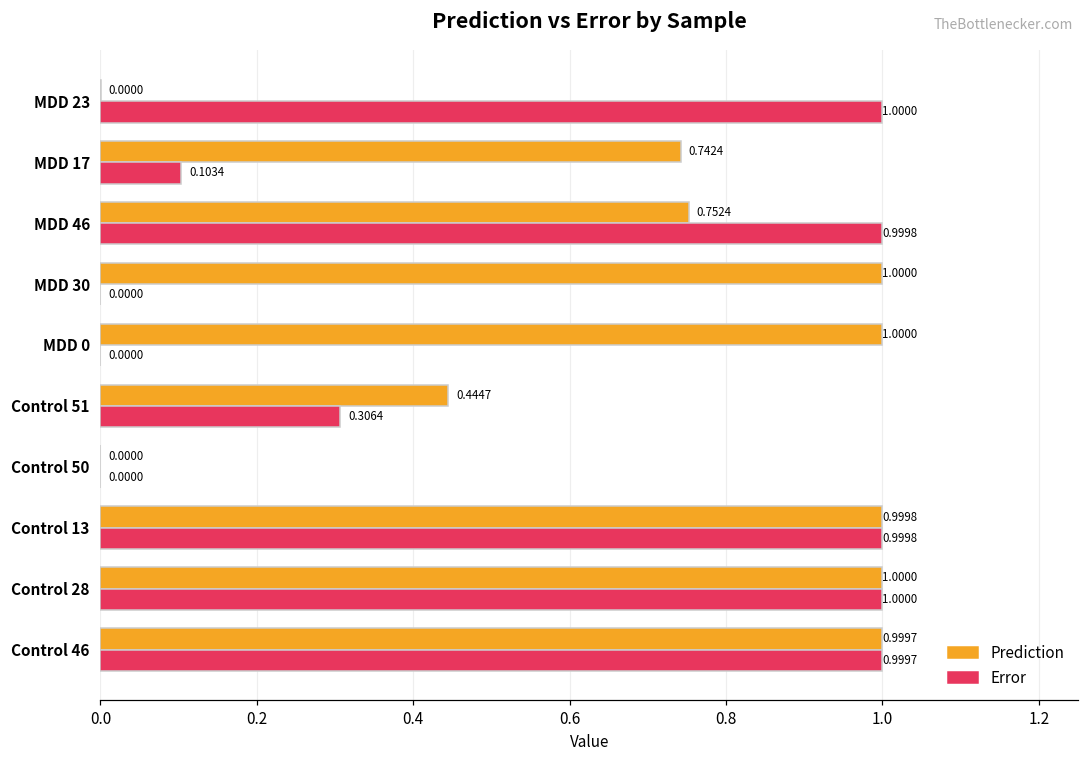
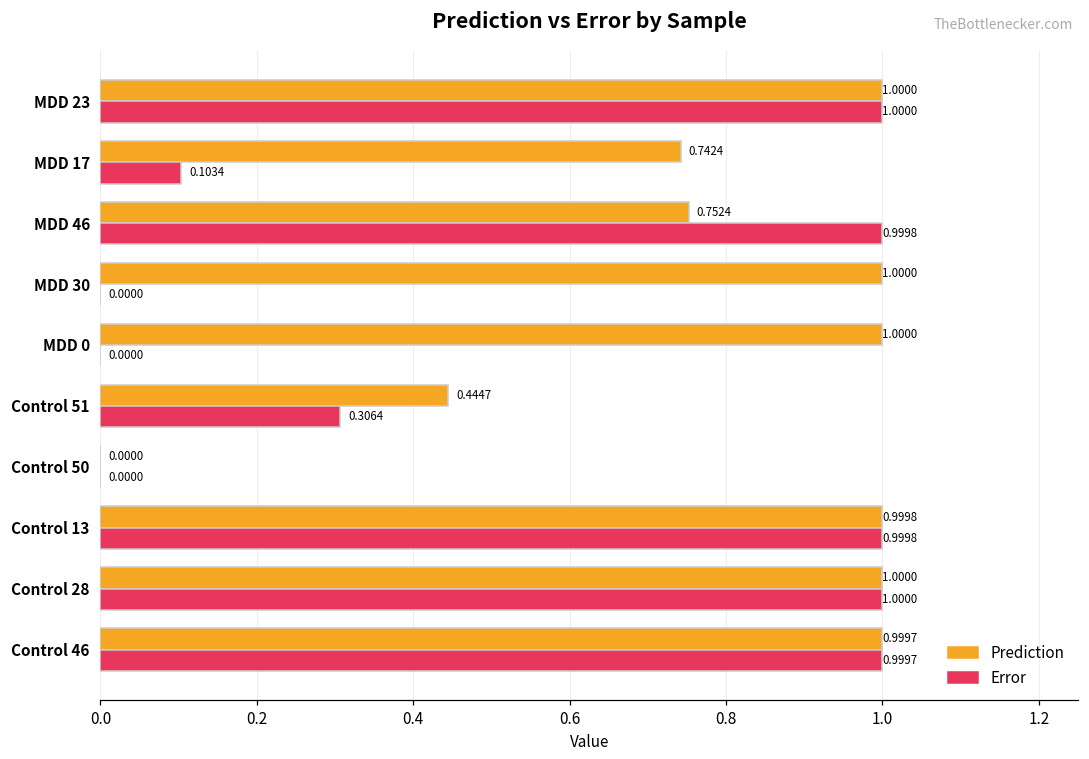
Prediction, MDD 23: 0.0000 -> 1.0000
